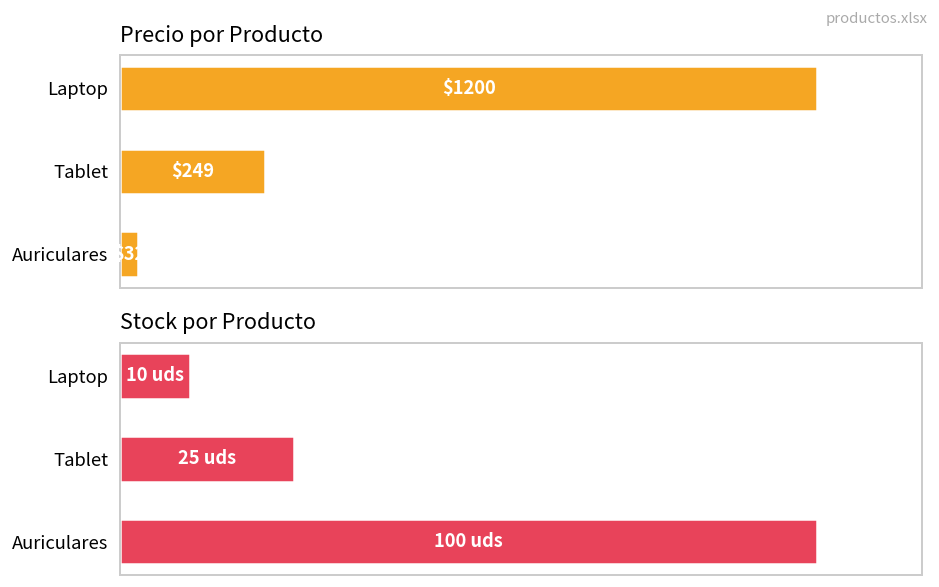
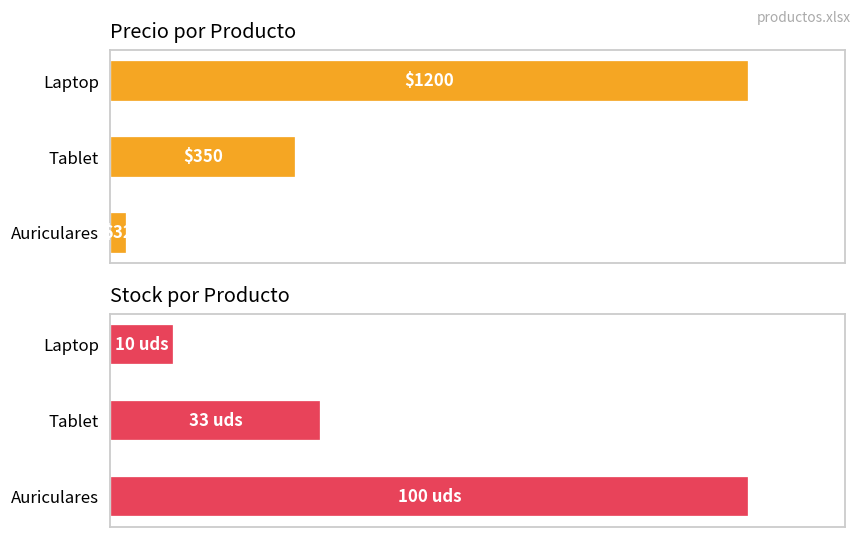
Precio por Producto, Tablet: $249 -> $350
Stock por Producto, Tablet: 25 -> 33
